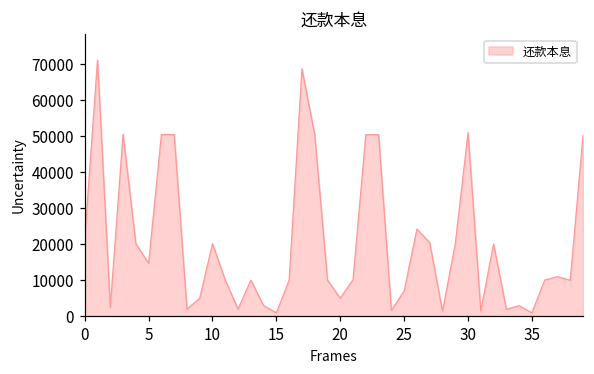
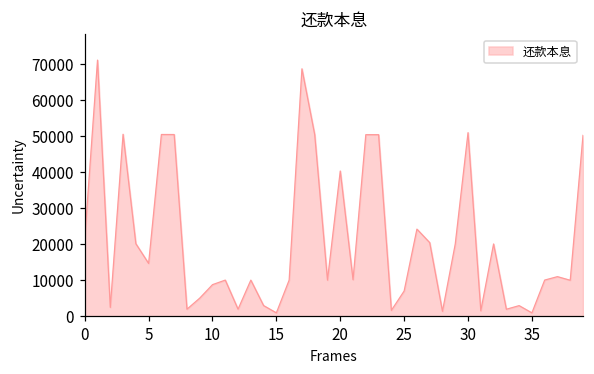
10: 20000 -> 9000
20: 5000 -> 40000
